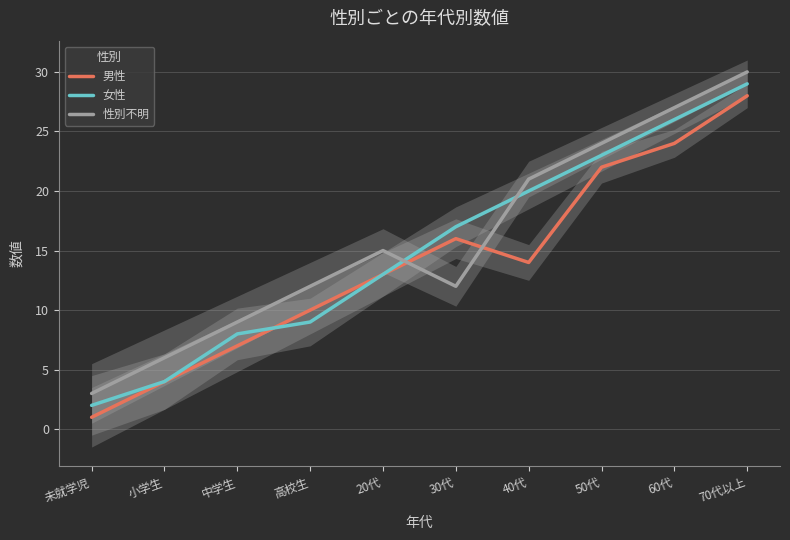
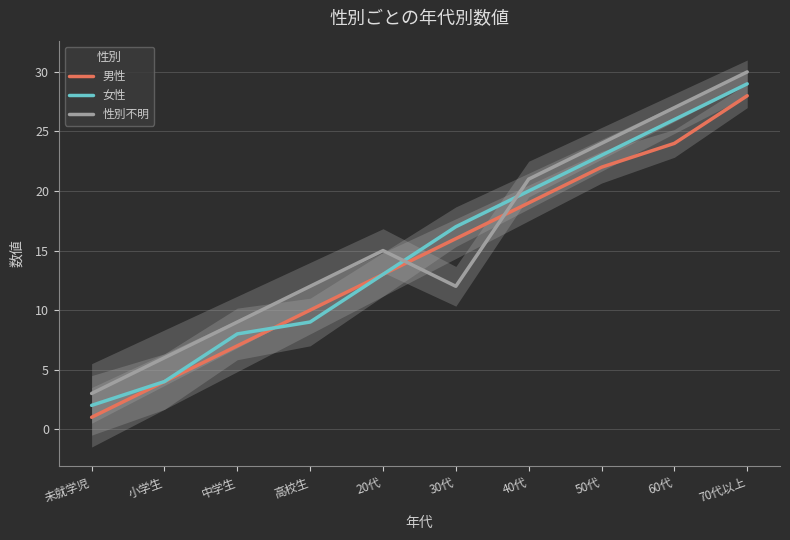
男性, 40代: 14 -> 19
